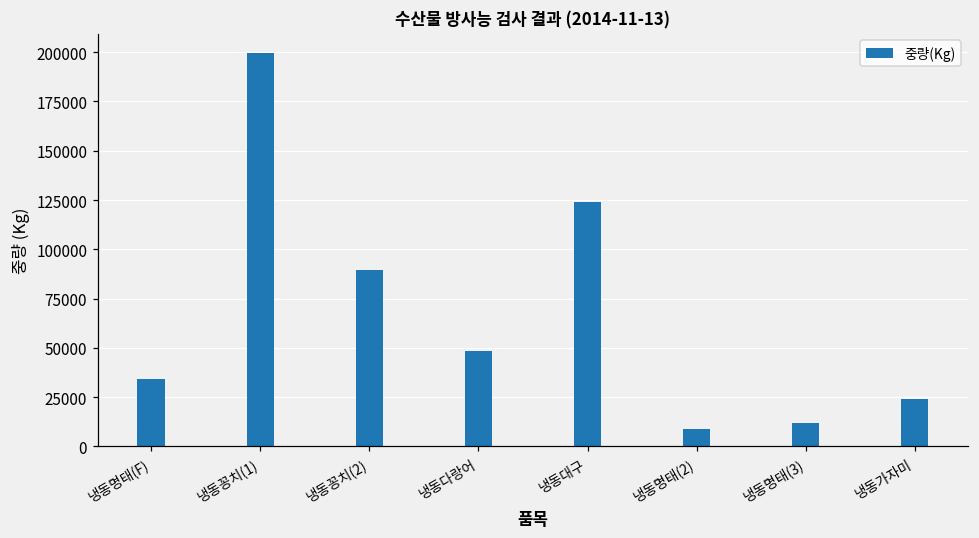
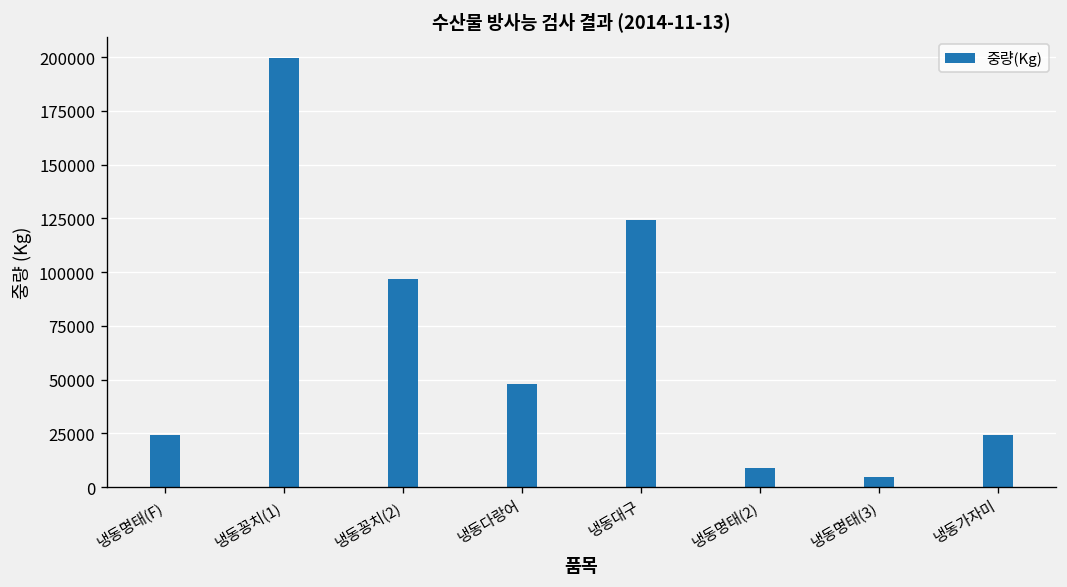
냉동명태(F): 34000 -> 24000
냉동꽁치(2): 89000 -> 97000
냉동명태(3): 12000 -> 5000
